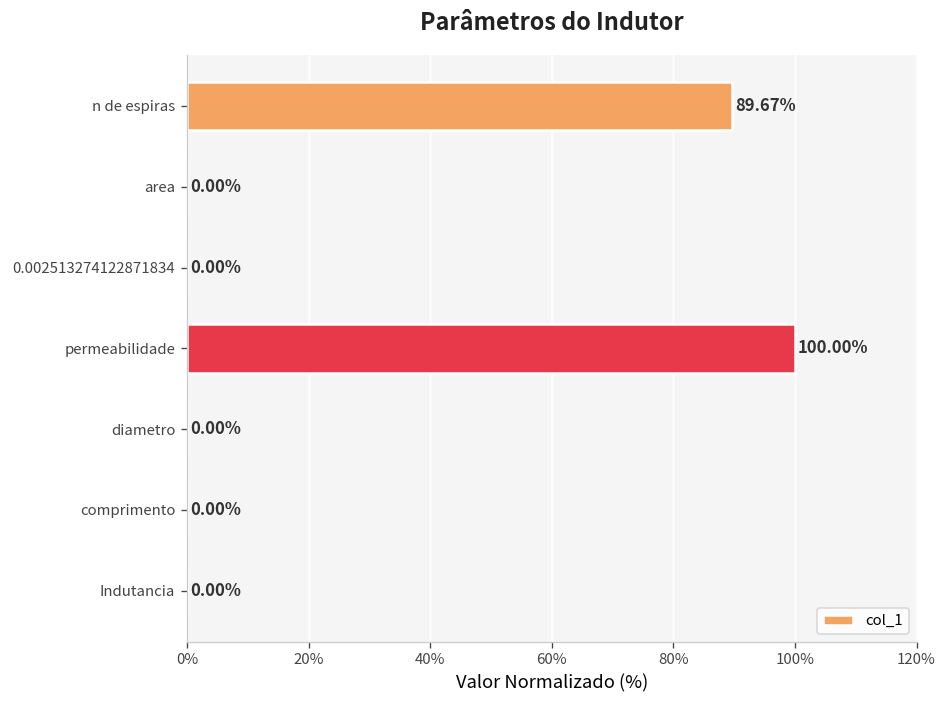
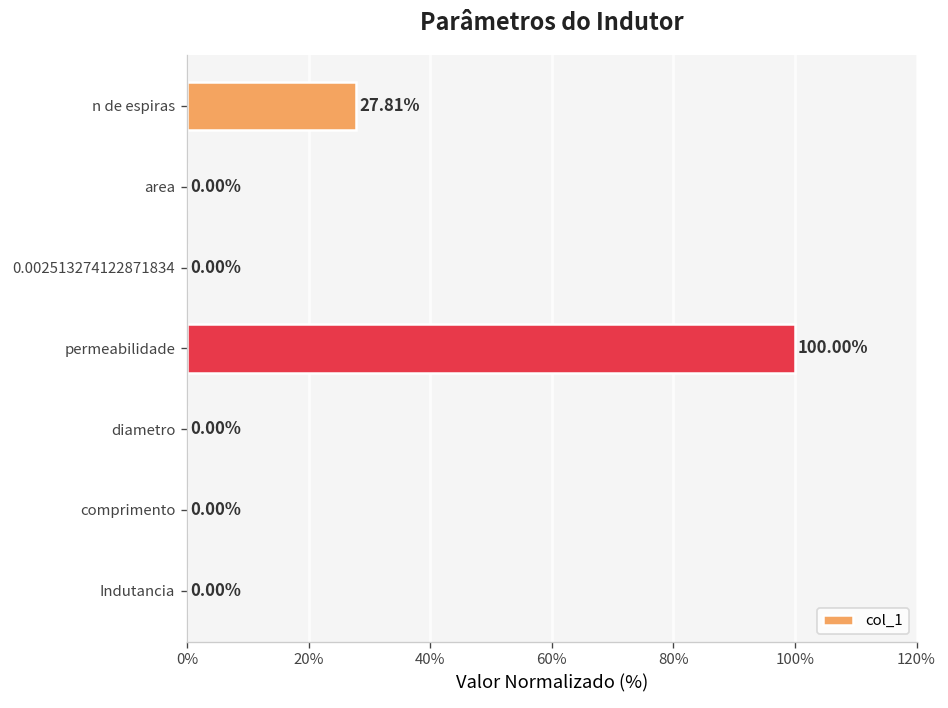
n de espiras: 89.67% -> 27.81%
